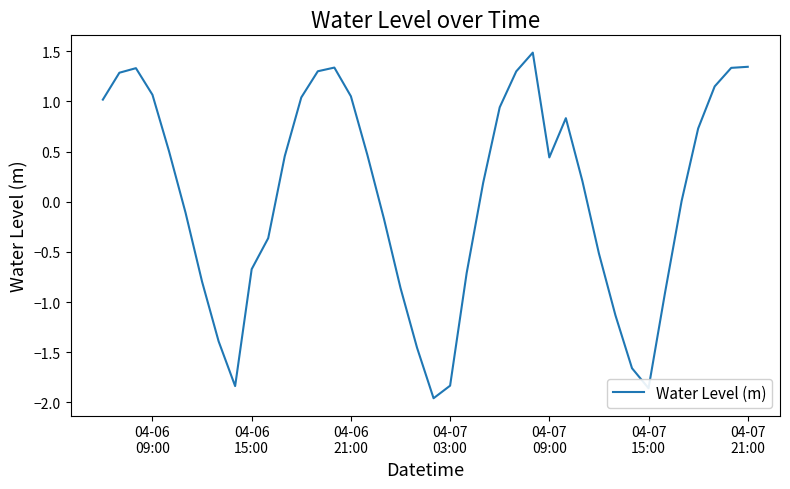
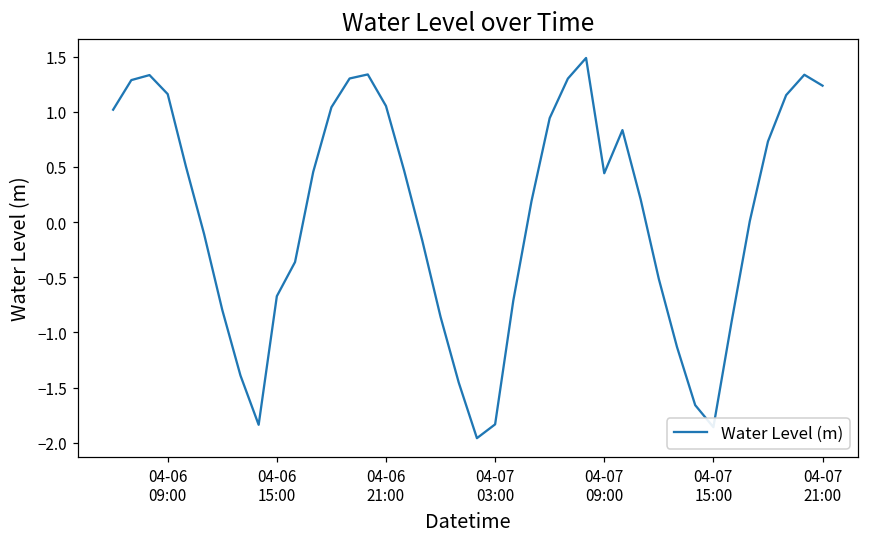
04-06 09:00: 1.07 -> 1.16
04-07 21:00: 1.35 -> 1.24
